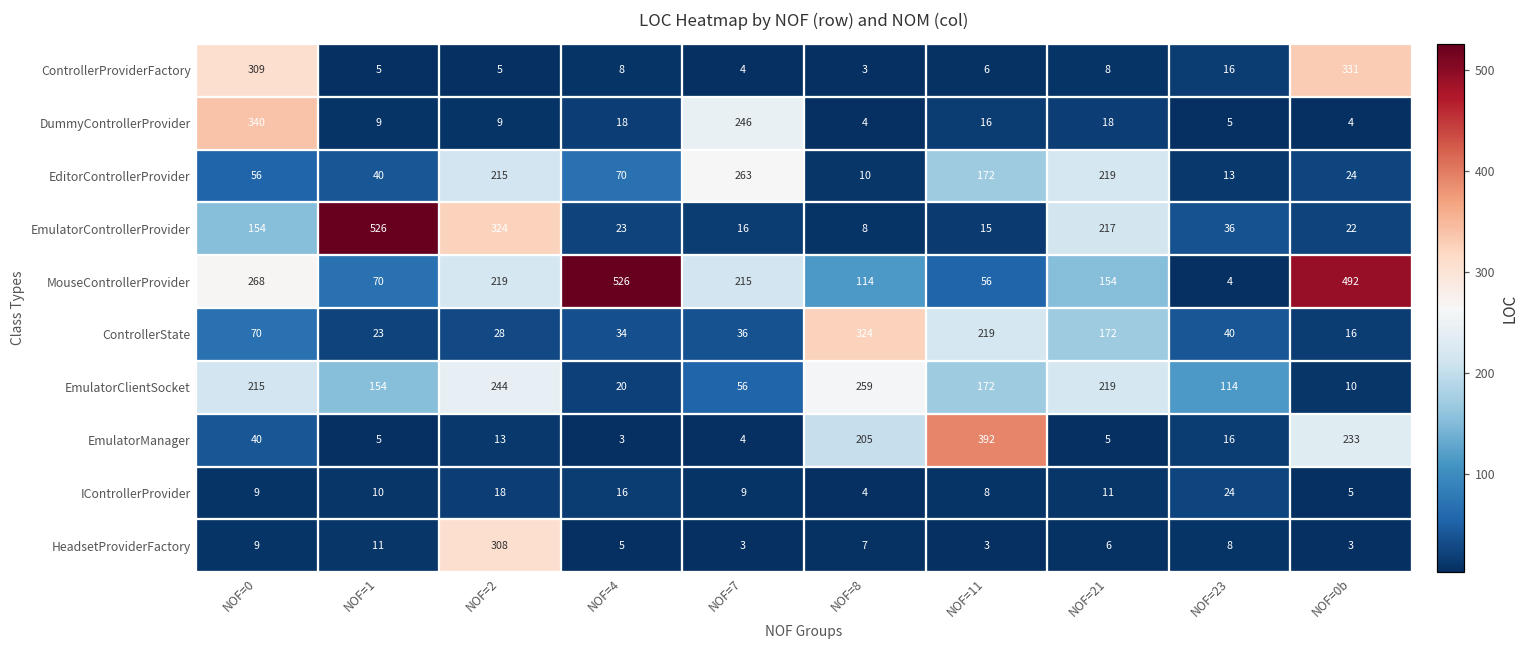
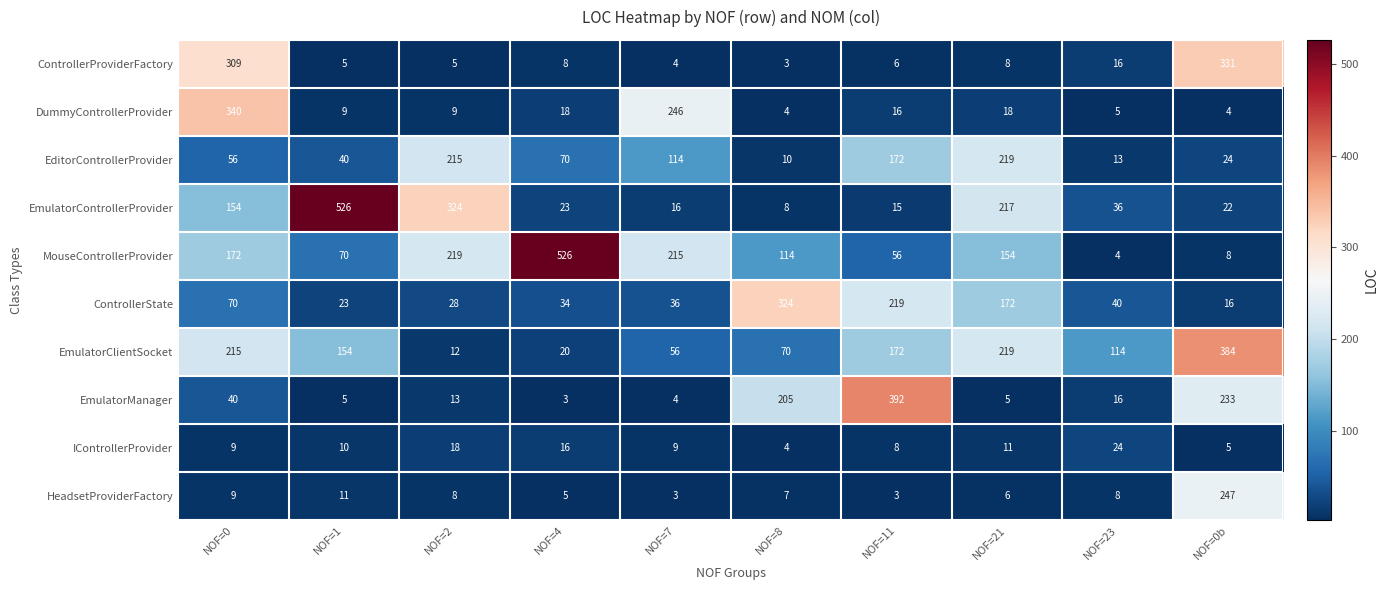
EditorControllerProvider, NOF=7: 263 -> 114
MouseControllerProvider, NOF=0: 268 -> 172
MouseControllerProvider, NOF=0b: 492 -> 8
EmulatorClientSocket, NOF=2: 244 -> 12
EmulatorClientSocket, NOF=8: 259 -> 70
EmulatorClientSocket, NOF=0b: 10 -> 384
HeadsetProviderFactory, NOF=2: 308 -> 8
HeadsetProviderFactory, NOF=0b: 3 -> 247
